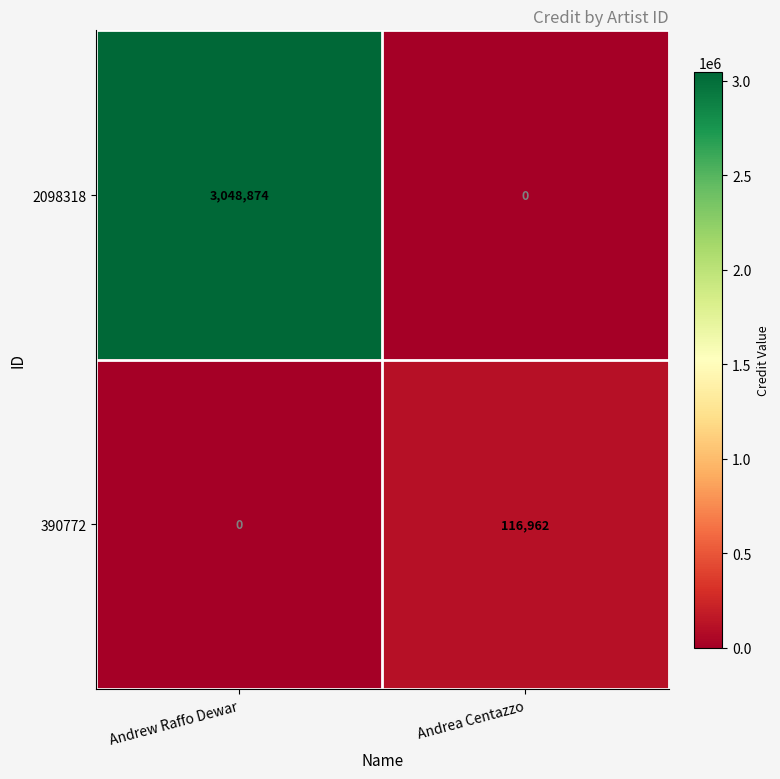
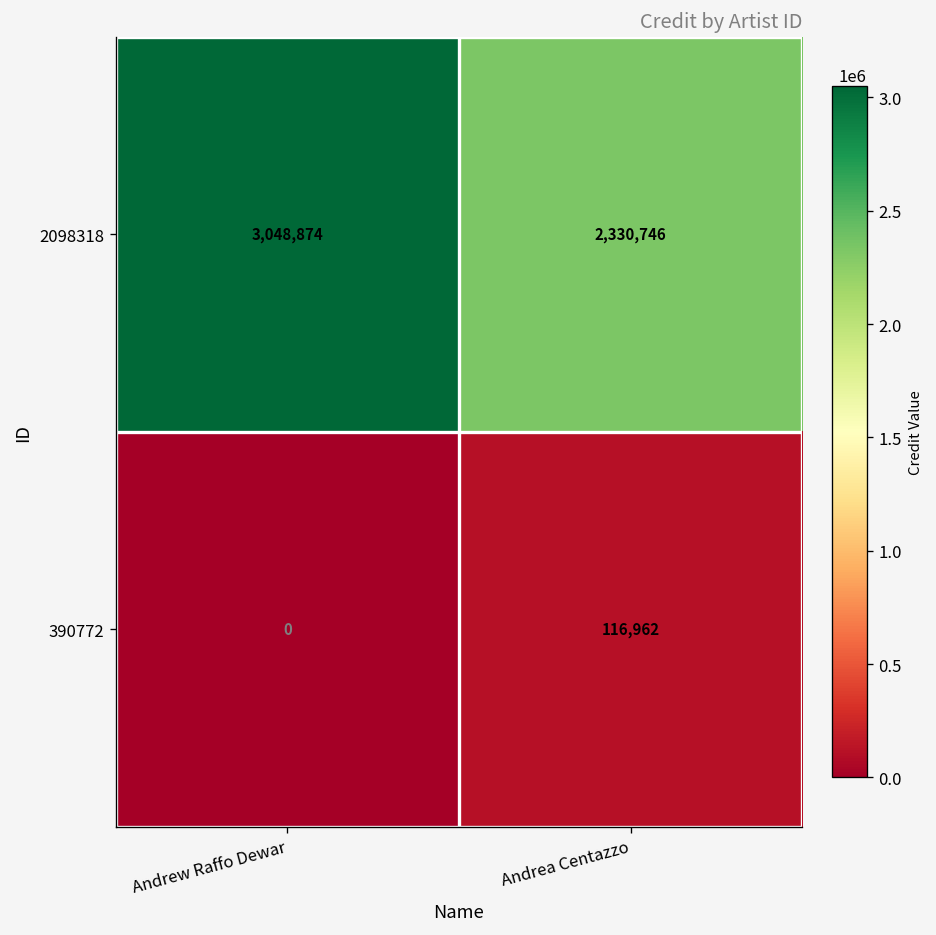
2098318, Andrea Centazzo: 0 -> 2,330,746
